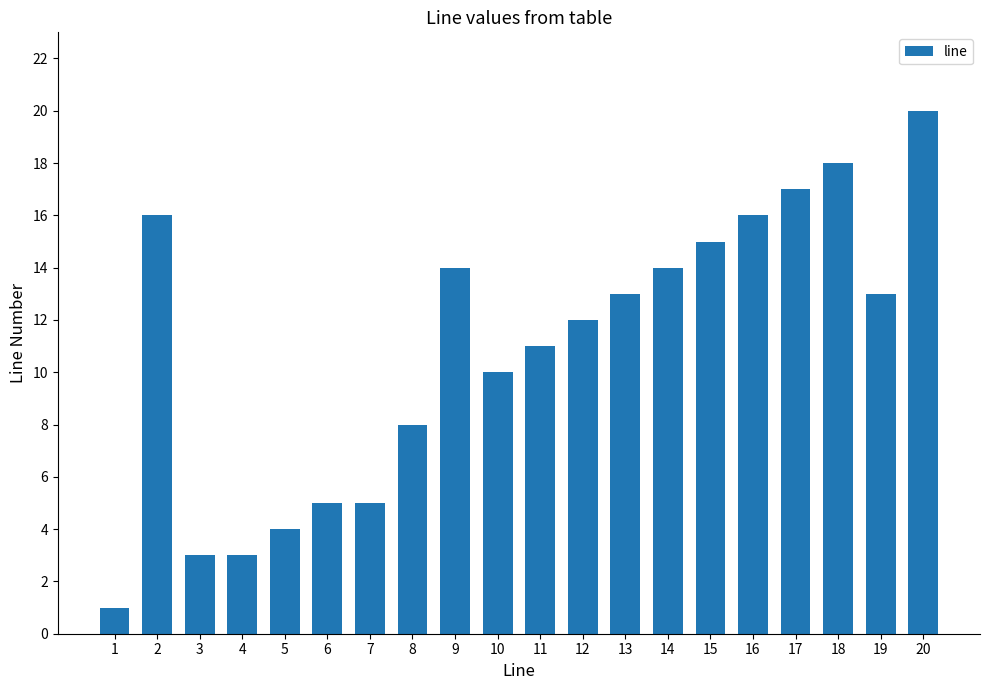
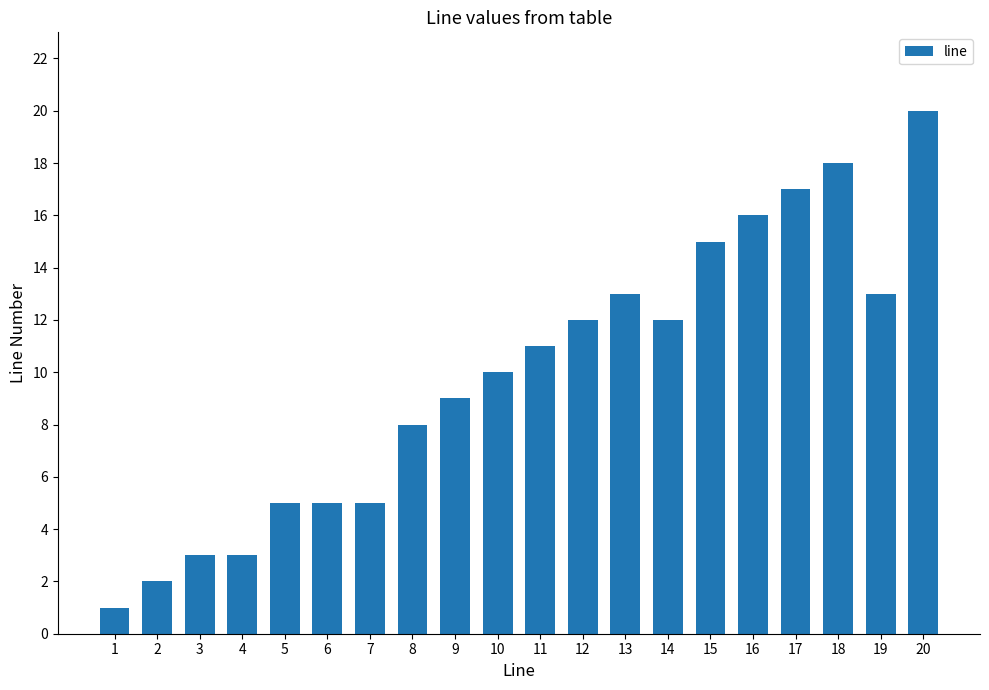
2: 16 -> 2
5: 4 -> 5
9: 14 -> 9
14: 14 -> 12
